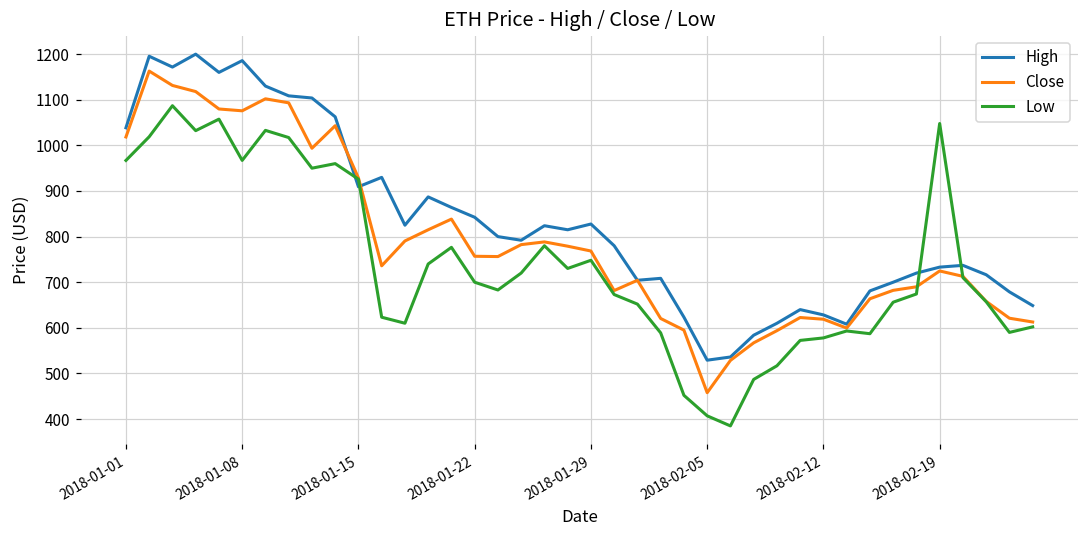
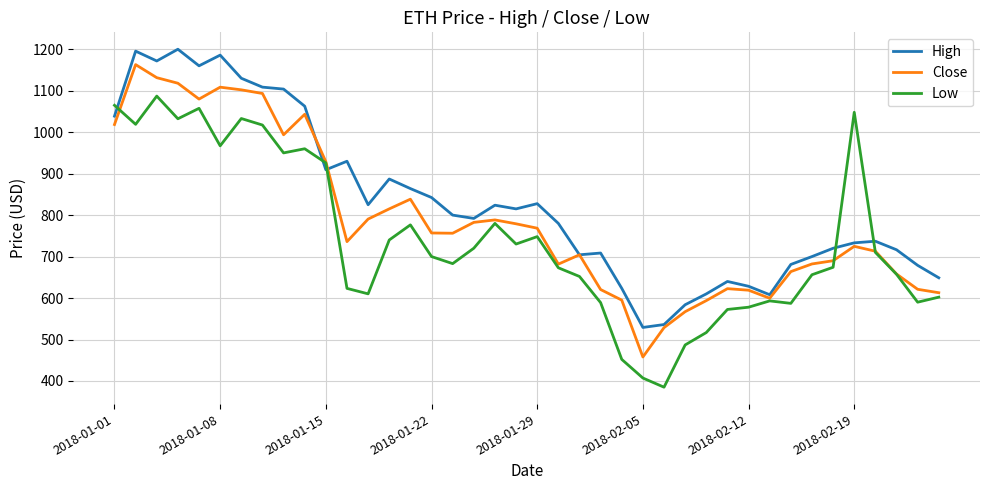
Low, 2018-01-01: 970 -> 1060
Close, 2018-01-08: 1080 -> 1110
